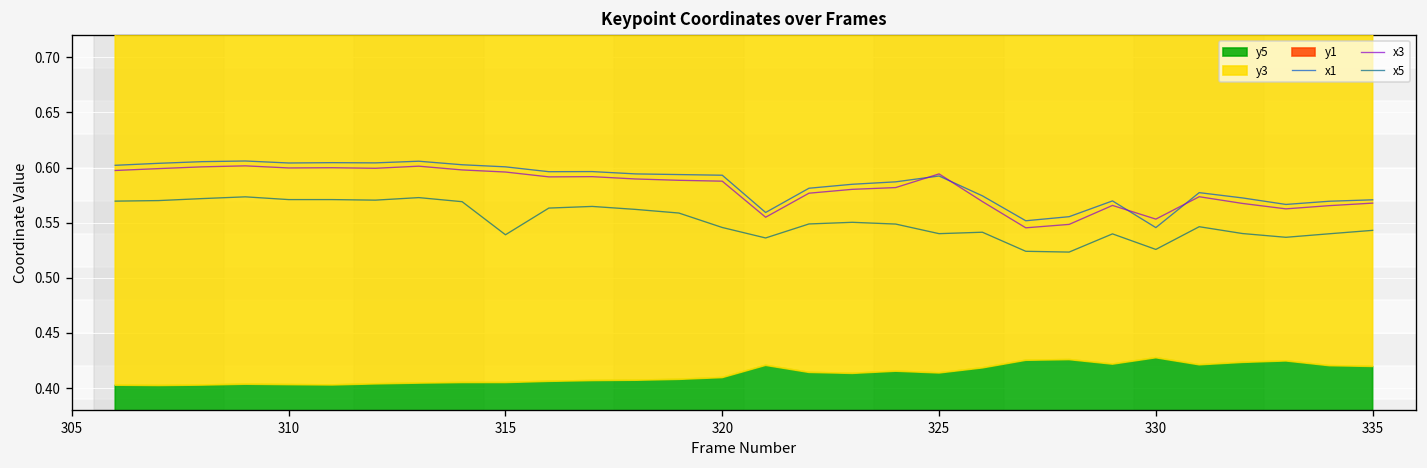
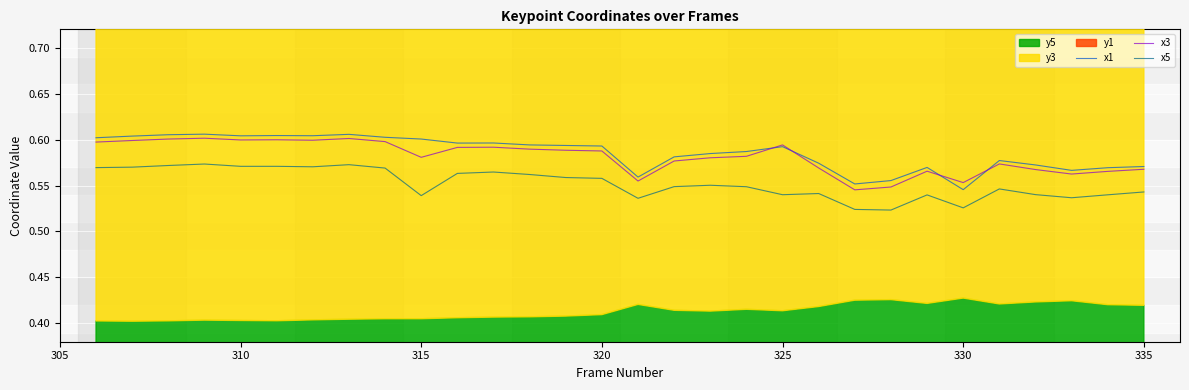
x3, 315: 0.60 -> 0.58
x5, 320: 0.55 -> 0.56
